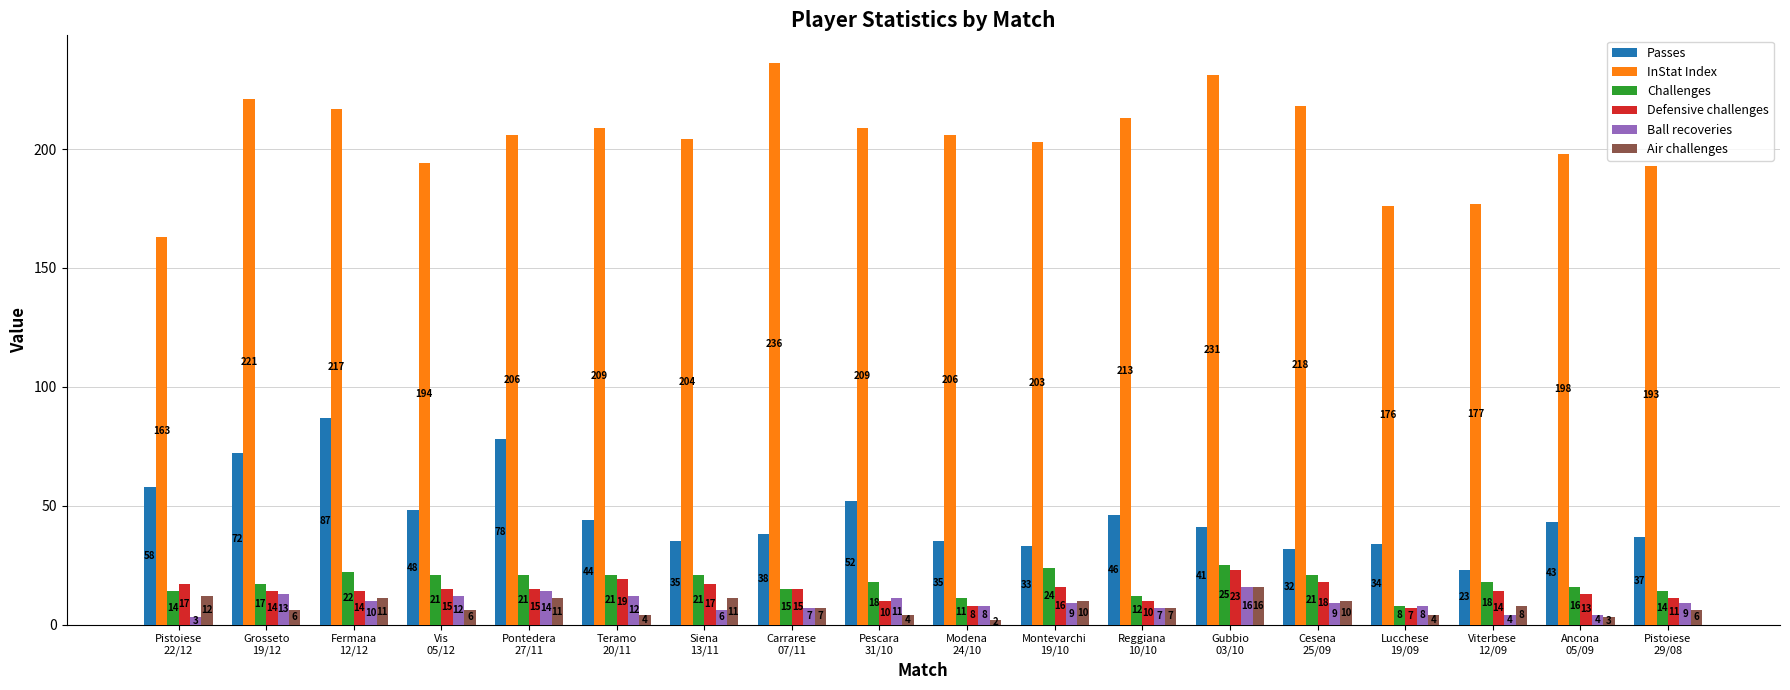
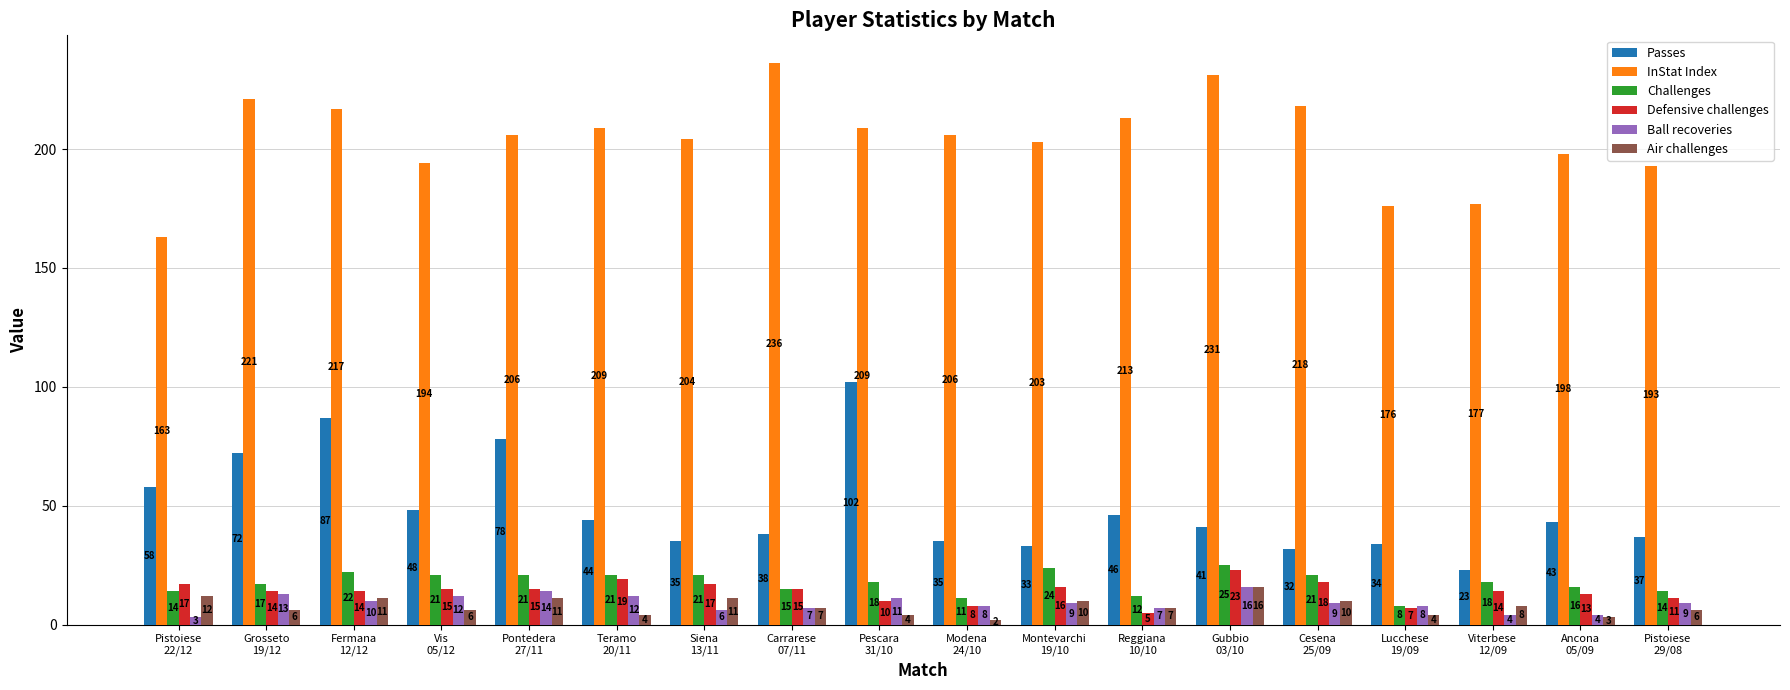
Passes, Pescara 31/10: 52 -> 102
Defensive challenges, Reggiana 10/10: 10 -> 5
